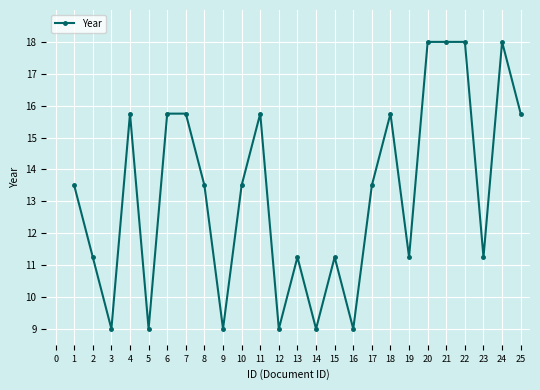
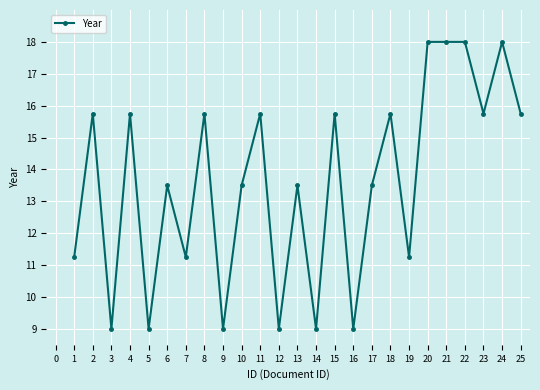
1: 13.5 -> 11.3
2: 11.3 -> 15.8
6: 15.8 -> 13.5
7: 15.8 -> 11.3
8: 13.5 -> 15.8
13: 11.3 -> 13.5
15: 11.3 -> 15.8
23: 11.3 -> 15.8
